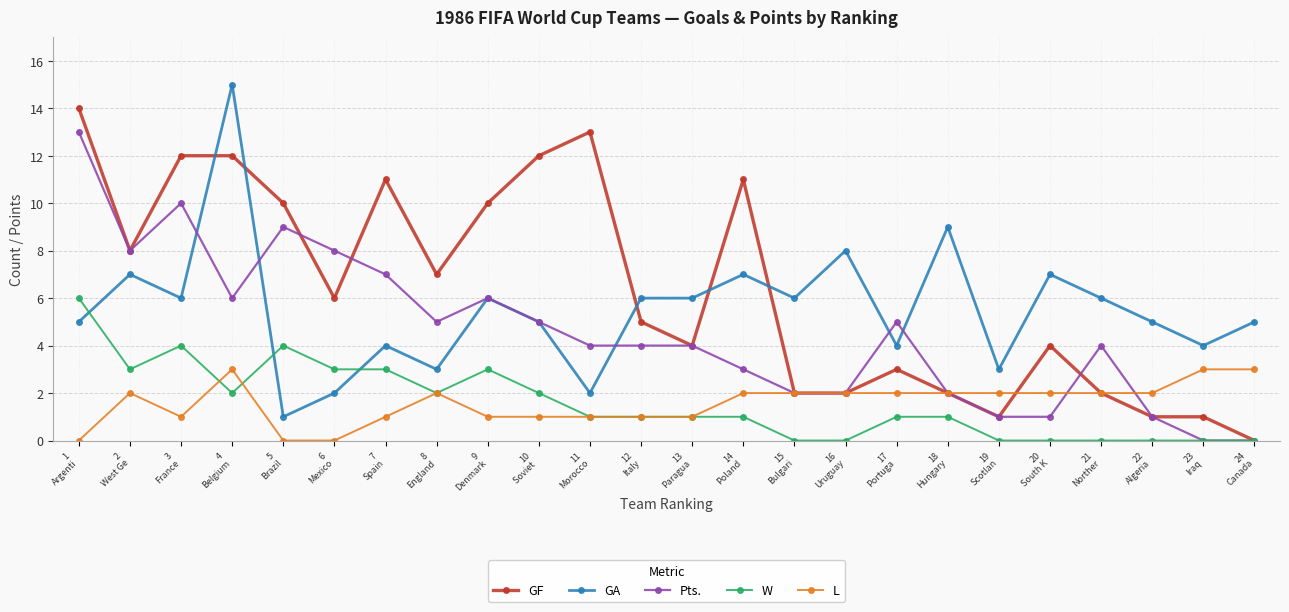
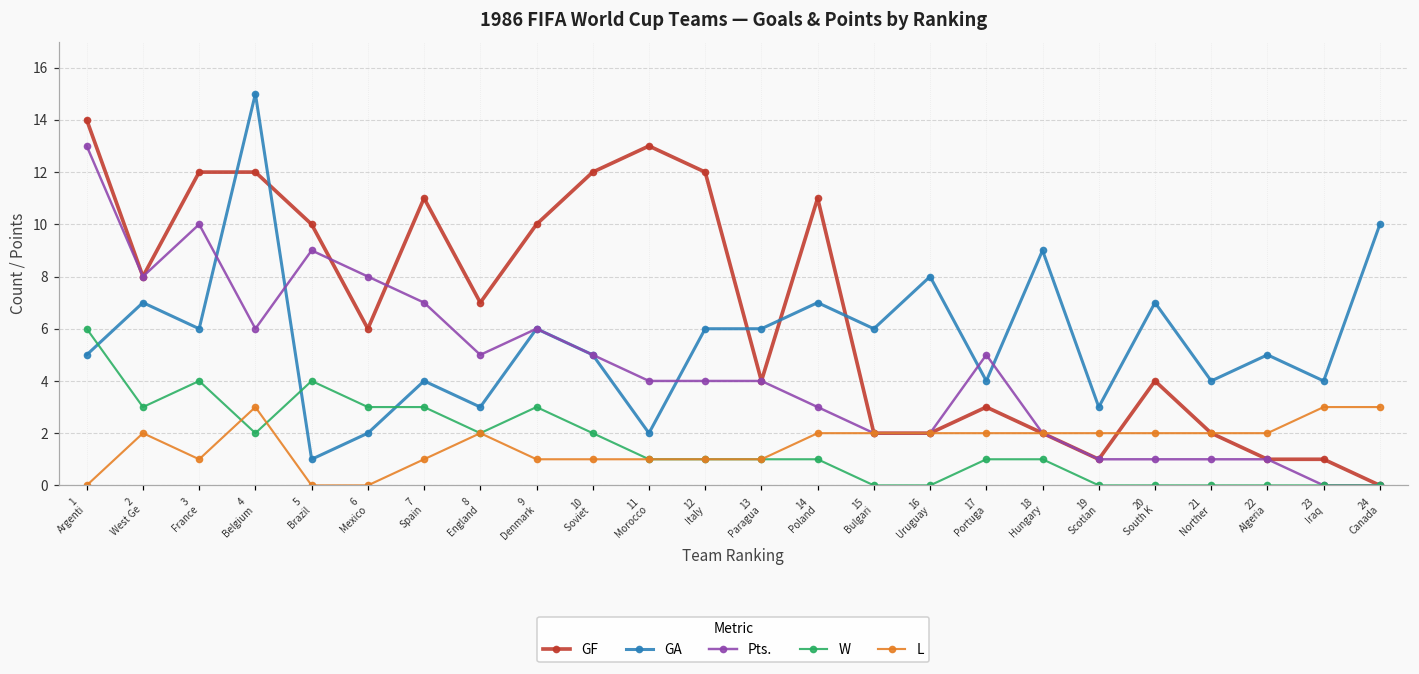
GF, 12 Italy: 5 -> 12
GA, 21 Norther: 6 -> 4
Pts., 21 Norther: 4 -> 1
GA, 24 Canada: 5 -> 10
